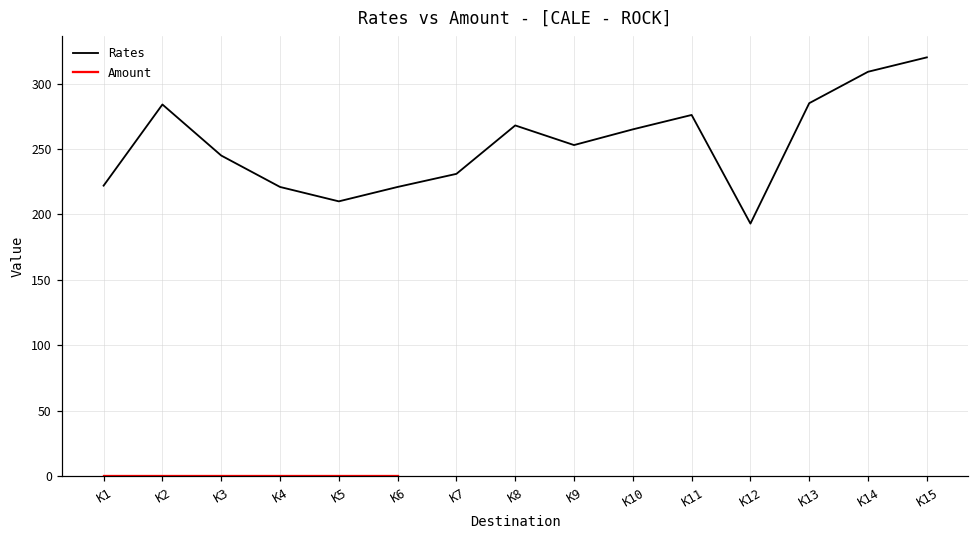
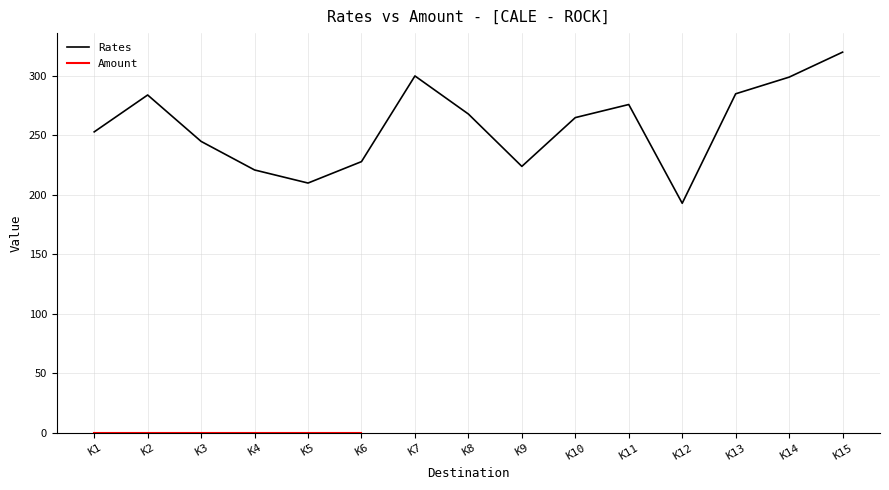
Rates, K1: 222 -> 253
Rates, K6: 221 -> 228
Rates, K7: 231 -> 300
Rates, K9: 253 -> 224
Rates, K14: 309 -> 299
